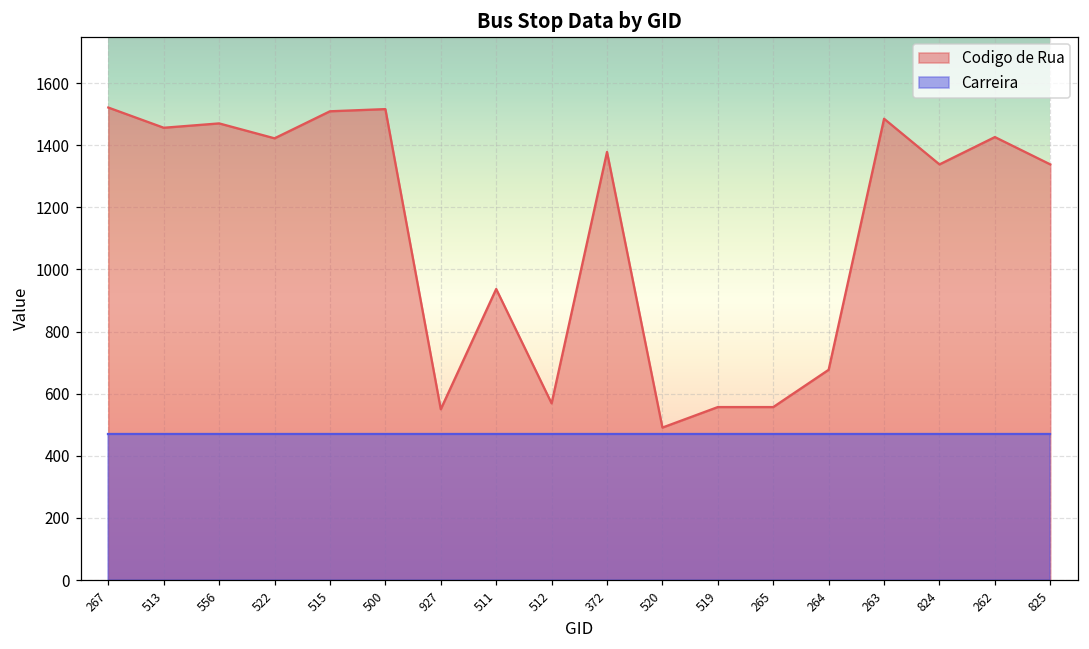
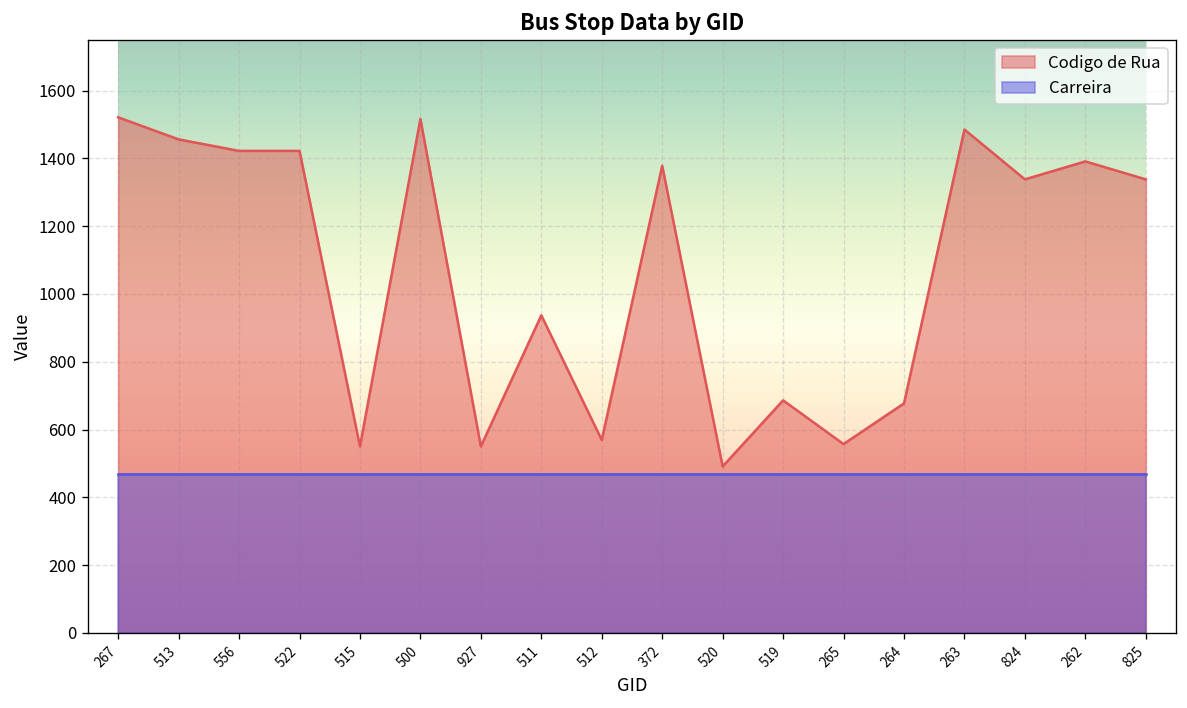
Codigo de Rua, 556: 1470 -> 1420
Codigo de Rua, 515: 1510 -> 550
Codigo de Rua, 519: 560 -> 690
Codigo de Rua, 262: 1430 -> 1390
